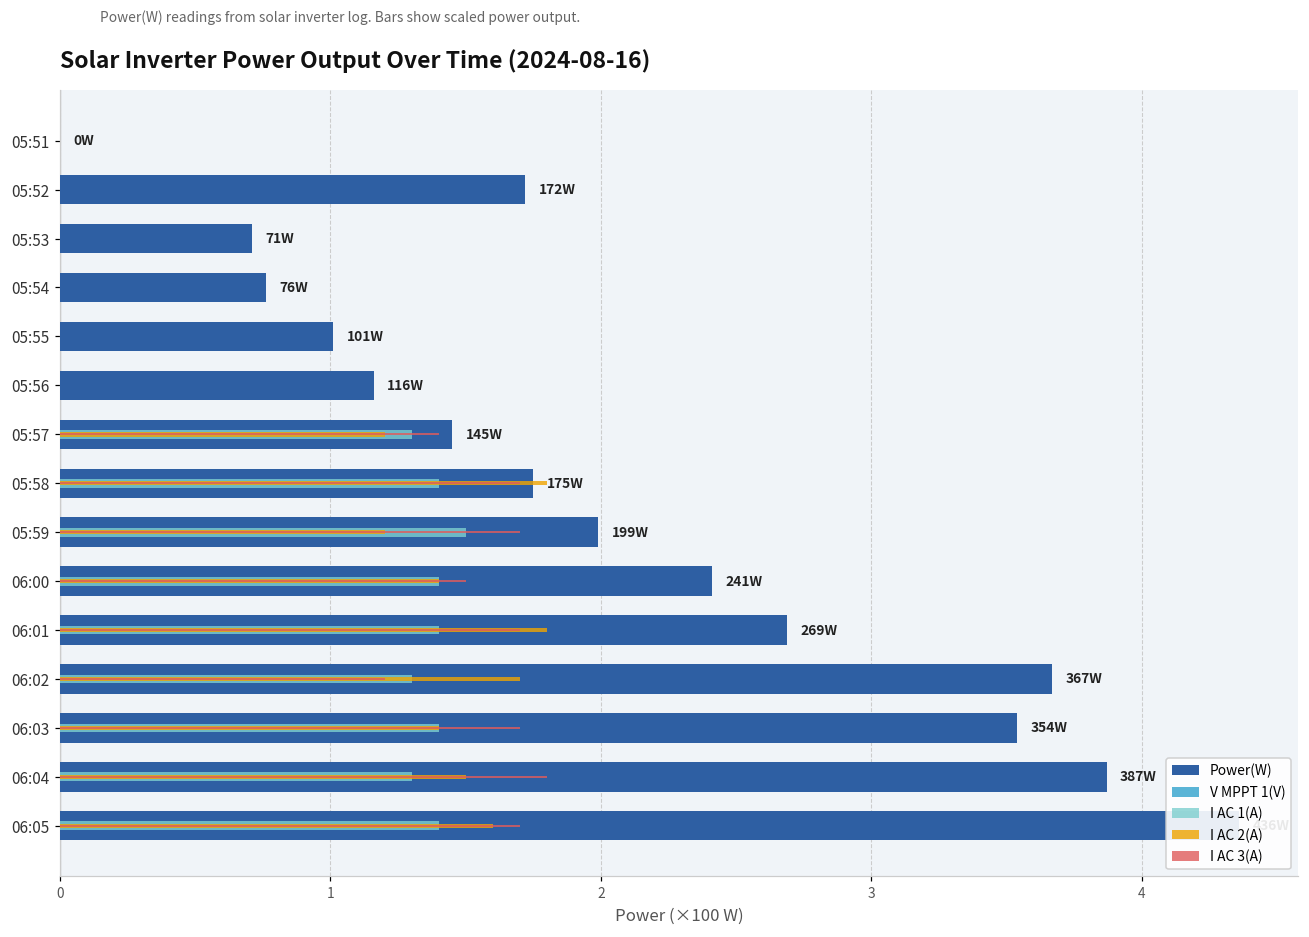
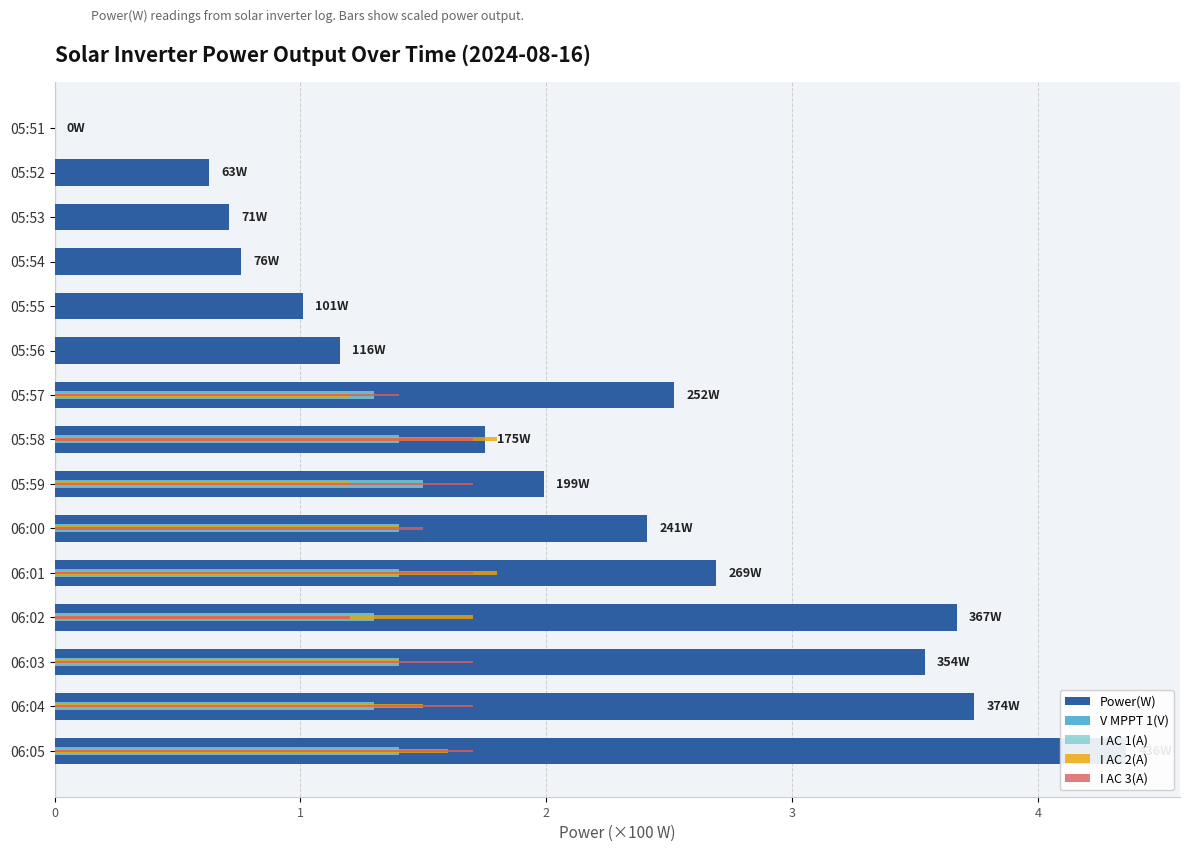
Power(W), 05:52: 172W -> 63W
Power(W), 05:57: 145W -> 252W
Power(W), 06:04: 387W -> 374W
I AC 3(A), 06:04: 1.8 -> 1.7
